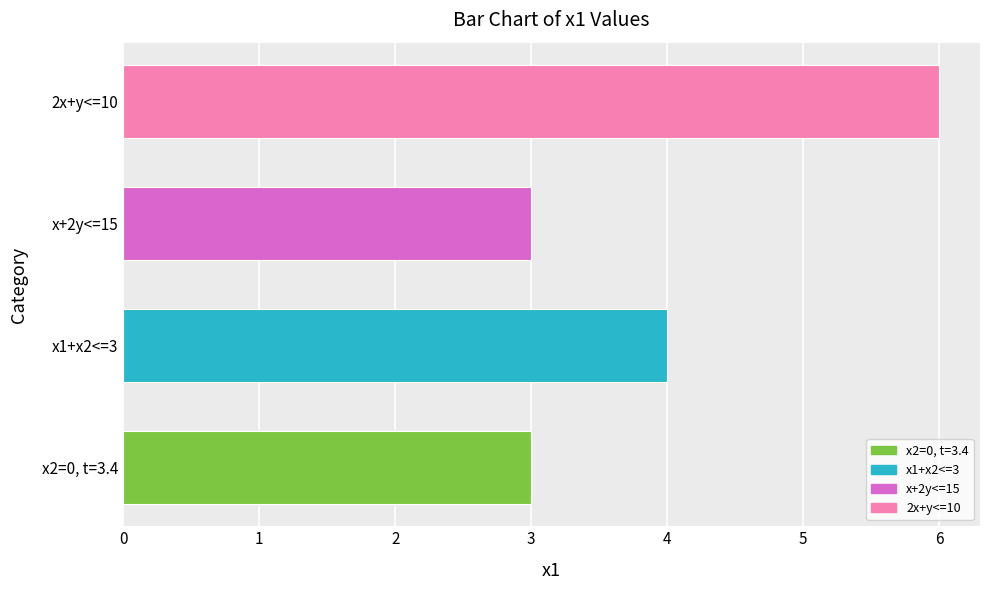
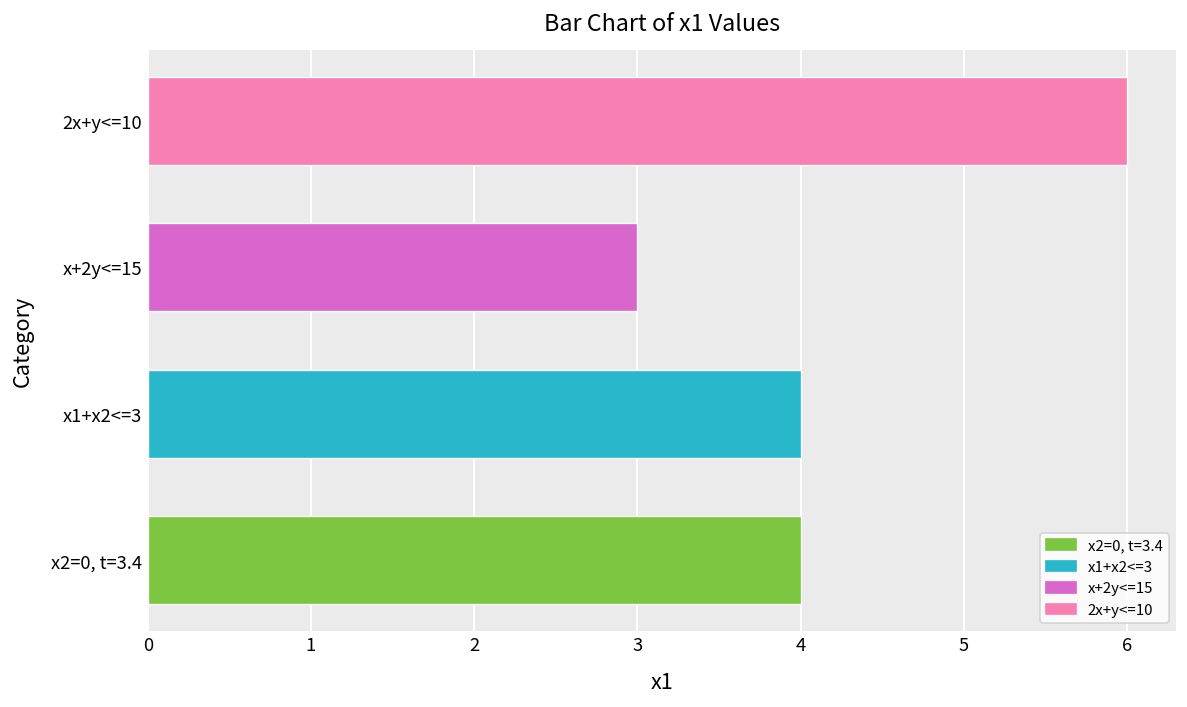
x2=0, t=3.4: 3 -> 4
